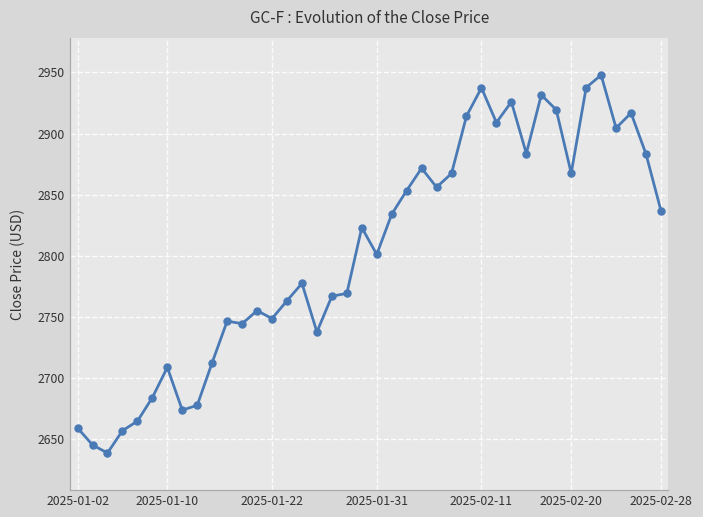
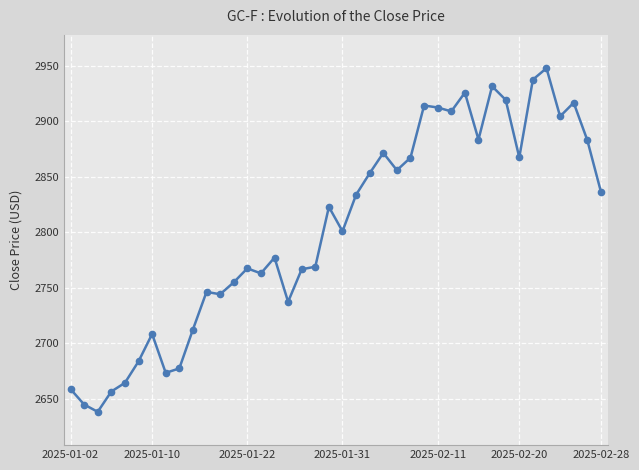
2025-01-22: 2748 -> 2768
2025-02-11: 2937 -> 2913
